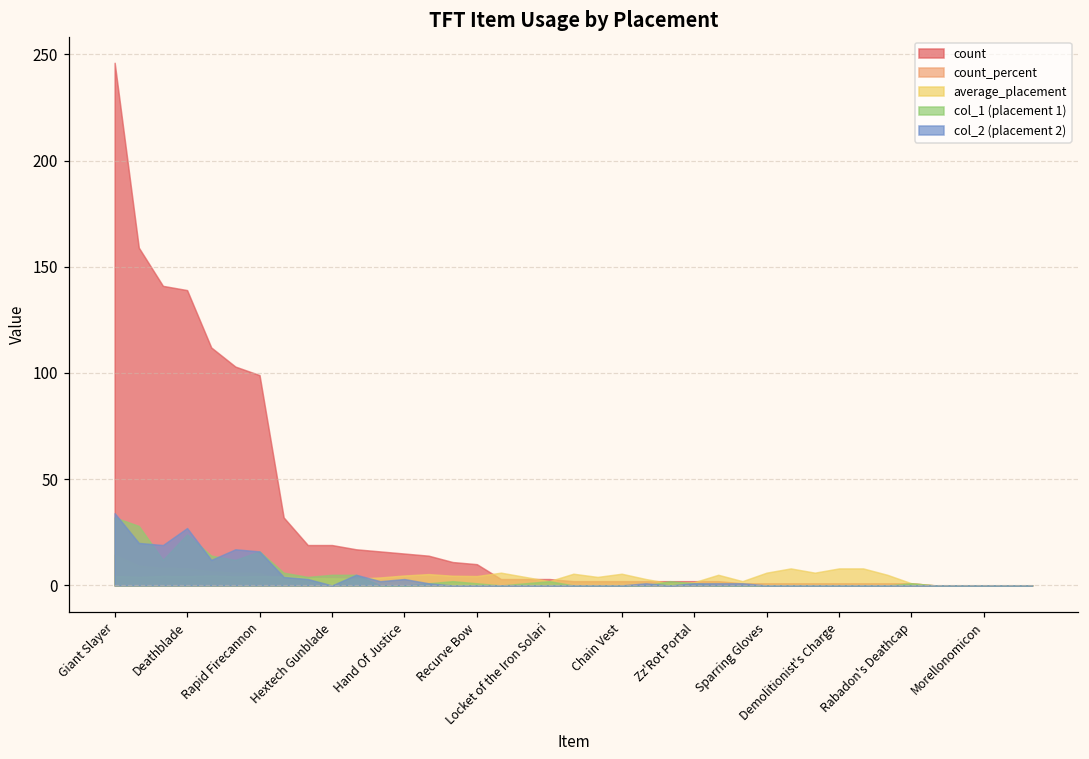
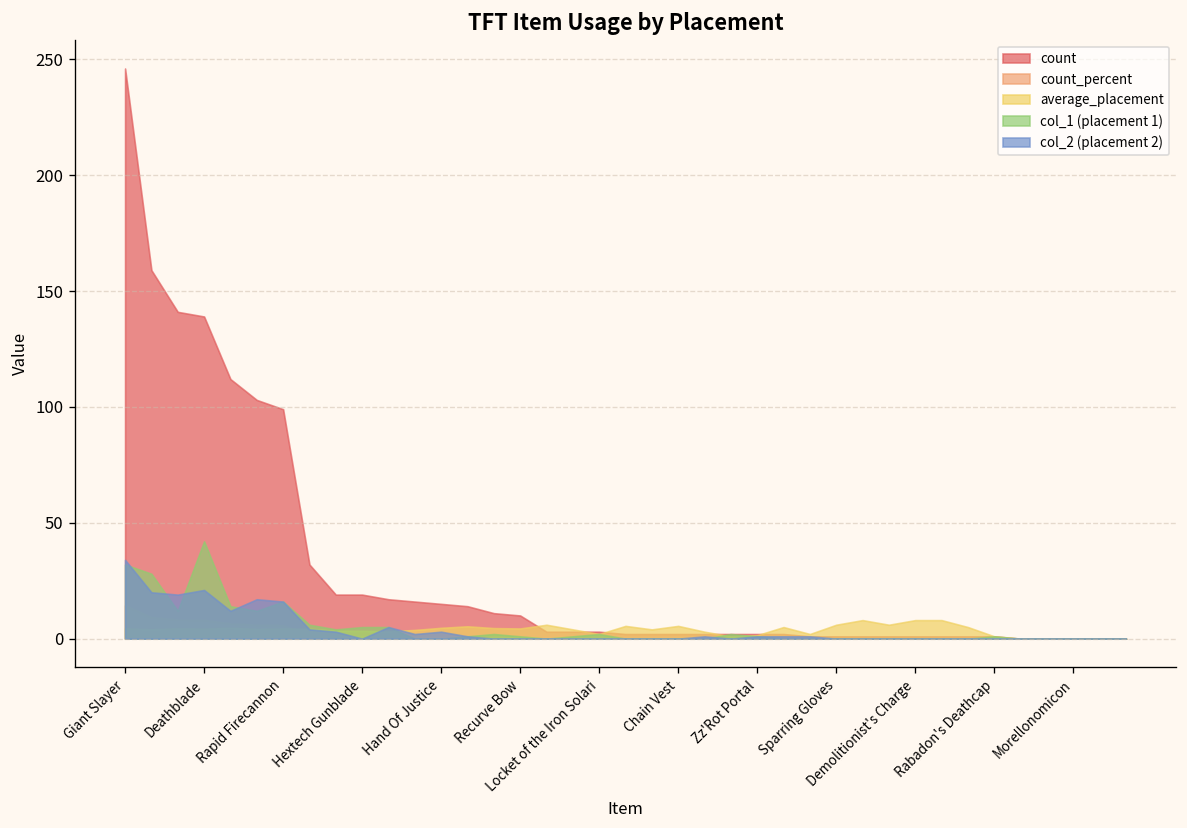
col_1 (placement 1), Deathblade: 24 -> 42
col_2 (placement 2), Deathblade: 27 -> 21
